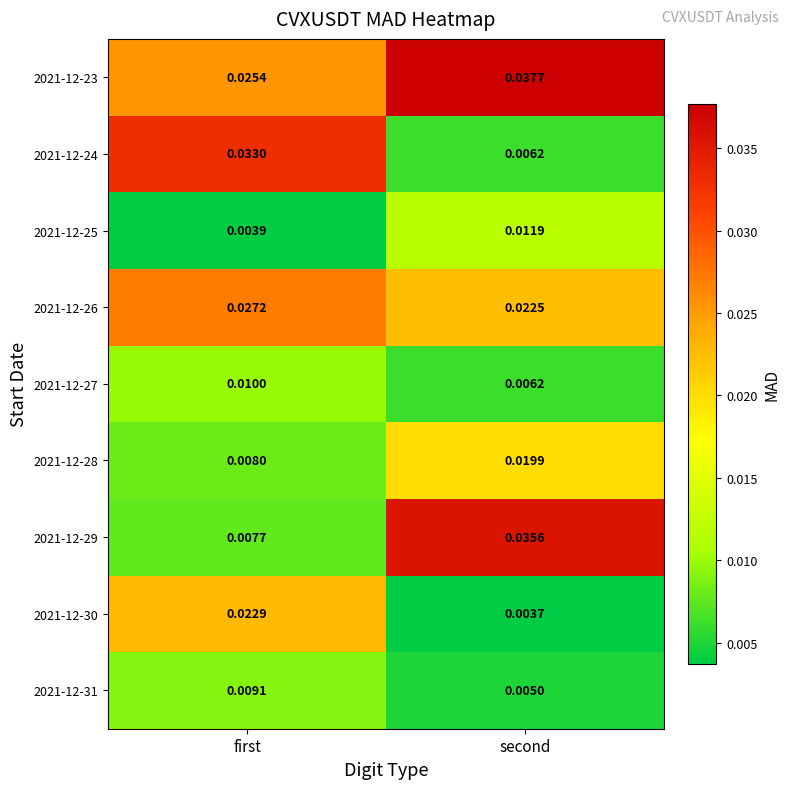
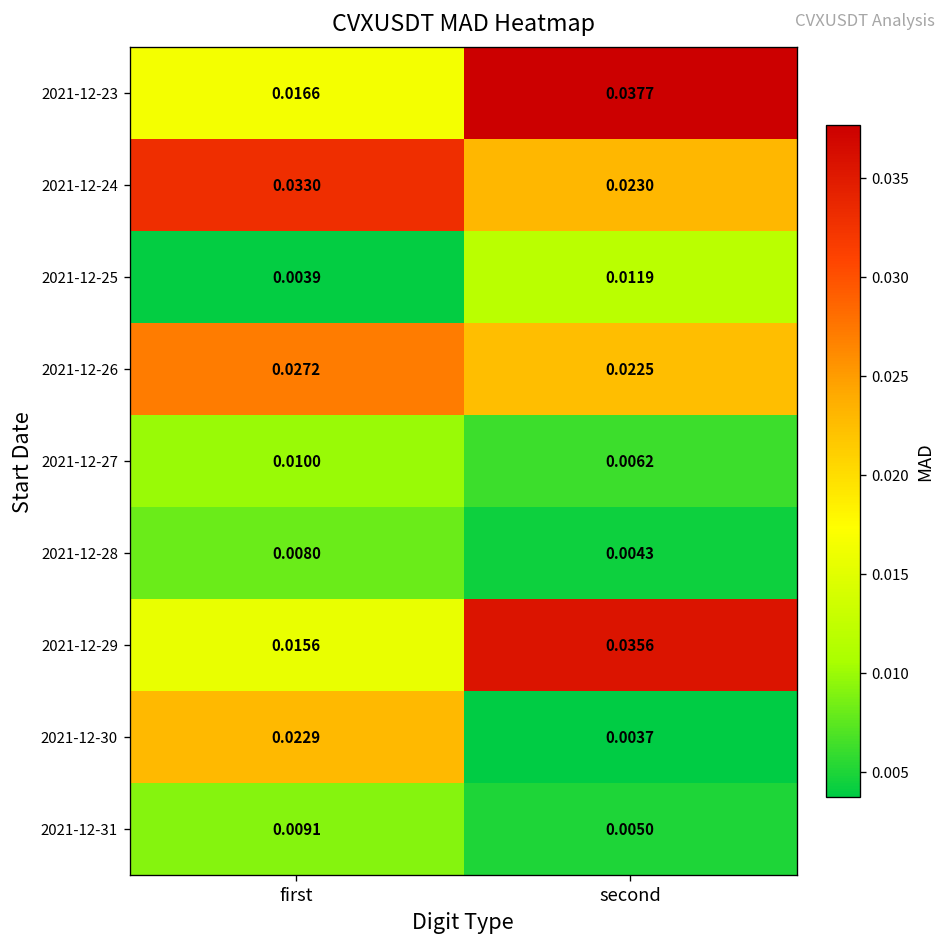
2021-12-23, first: 0.0254 -> 0.0166
2021-12-24, second: 0.0062 -> 0.0230
2021-12-28, second: 0.0199 -> 0.0043
2021-12-29, first: 0.0077 -> 0.0156
